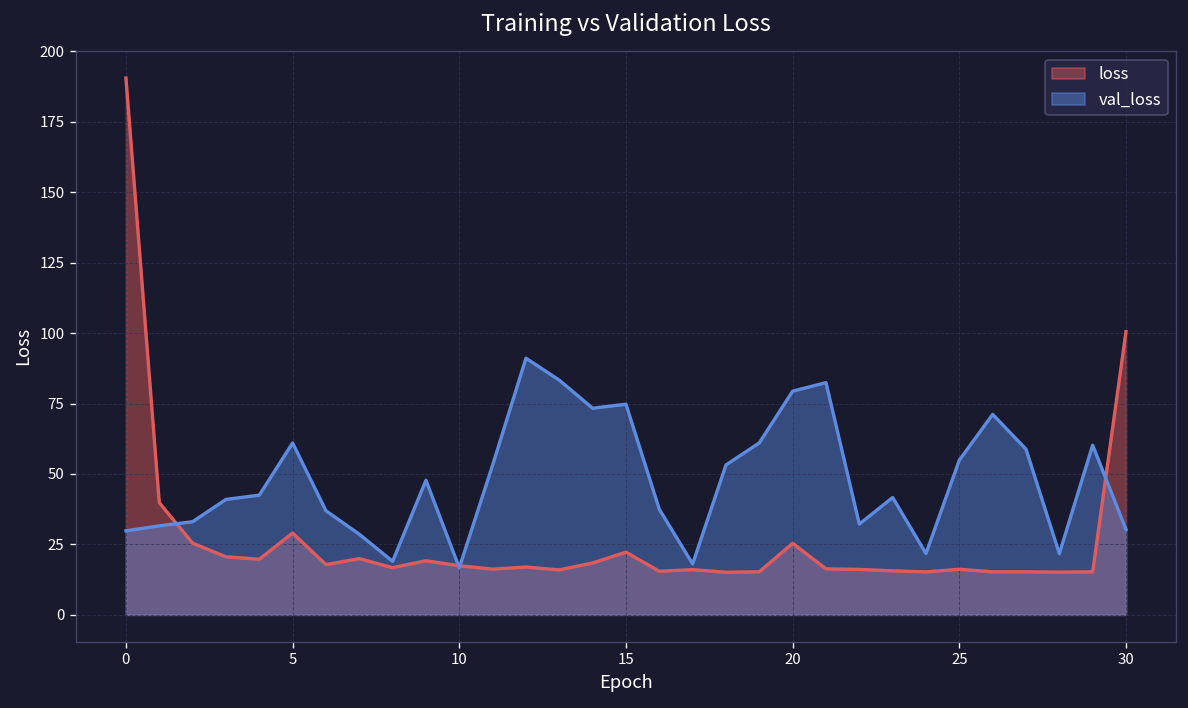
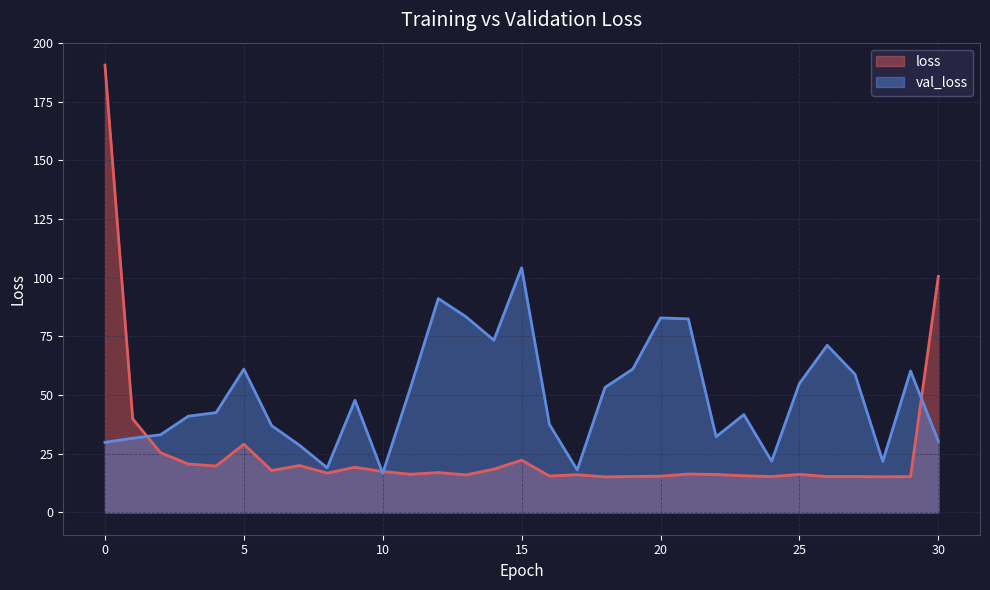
val_loss, 15: 75 -> 104
loss, 20: 25 -> 15
val_loss, 20: 79 -> 83
